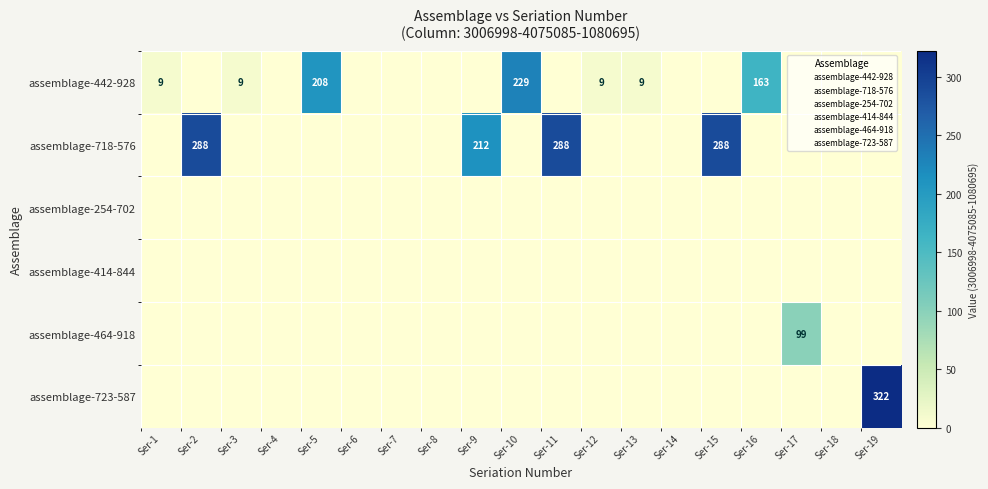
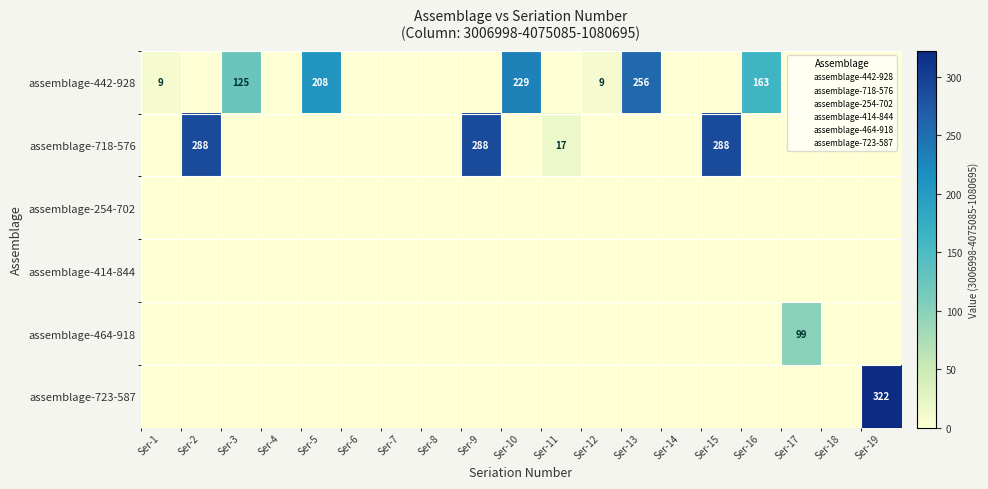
assemblage-442-928, Ser-3: 9 -> 125
assemblage-442-928, Ser-13: 9 -> 256
assemblage-718-576, Ser-9: 212 -> 288
assemblage-718-576, Ser-11: 288 -> 17
